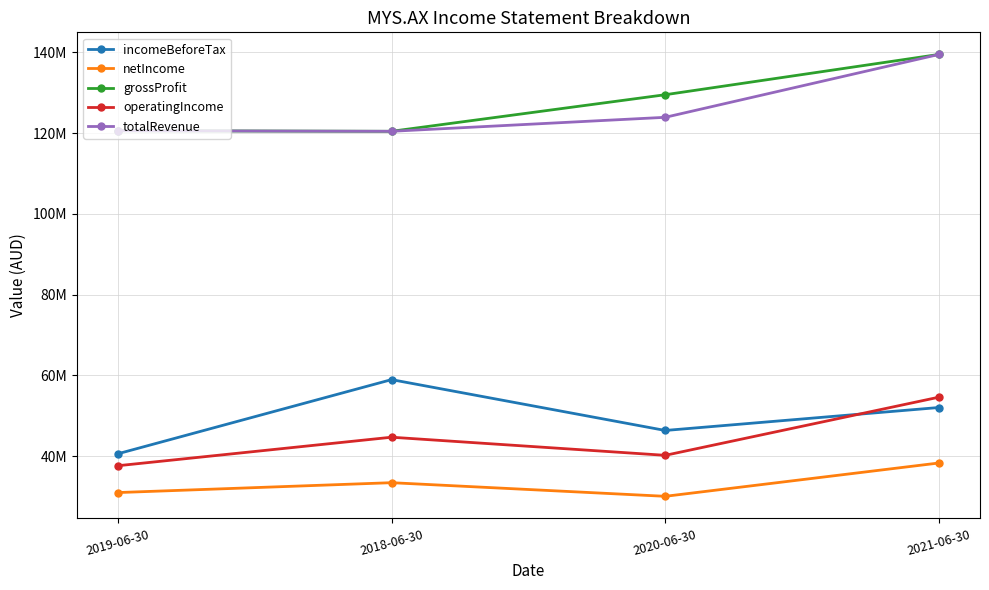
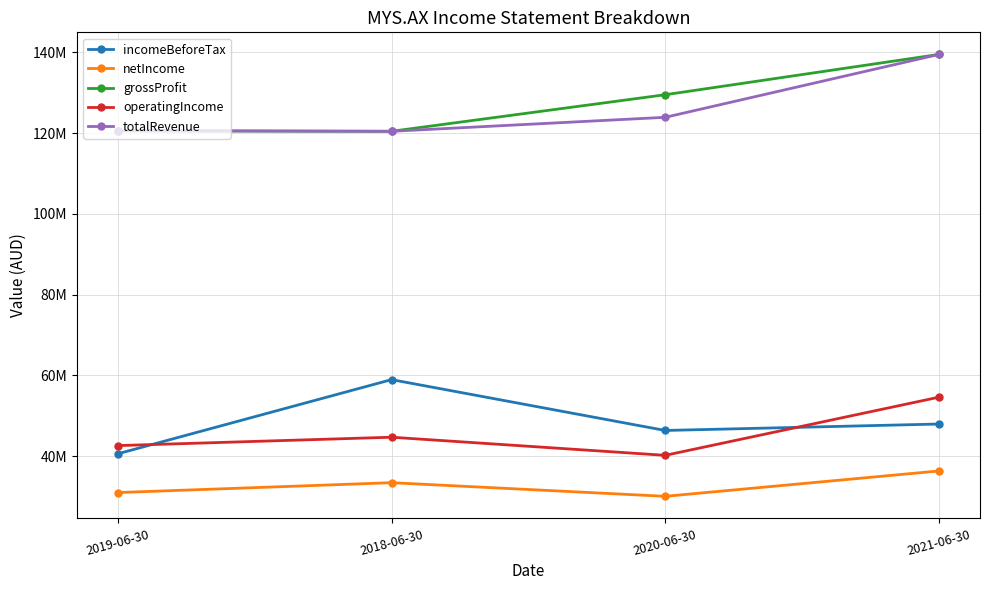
operatingIncome, 2019-06-30: 38000000 -> 43000000
incomeBeforeTax, 2021-06-30: 52000000 -> 48000000
netIncome, 2021-06-30: 38000000 -> 36000000
